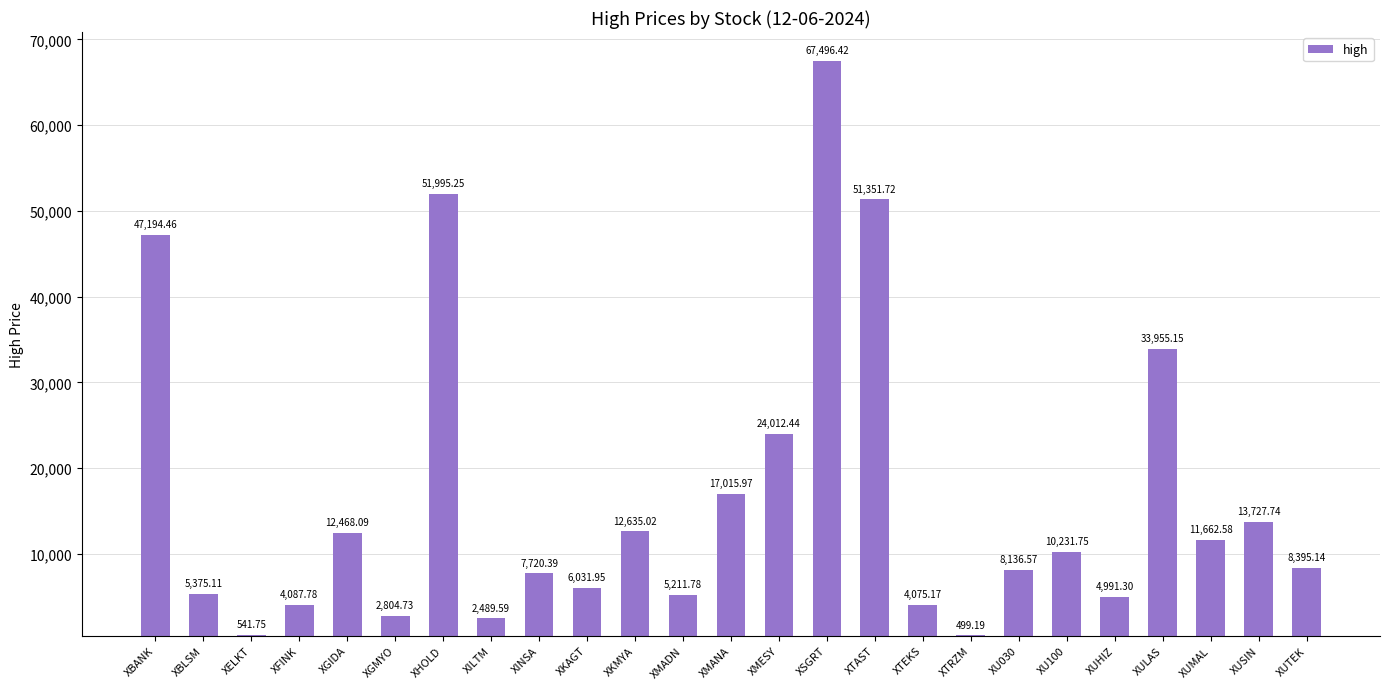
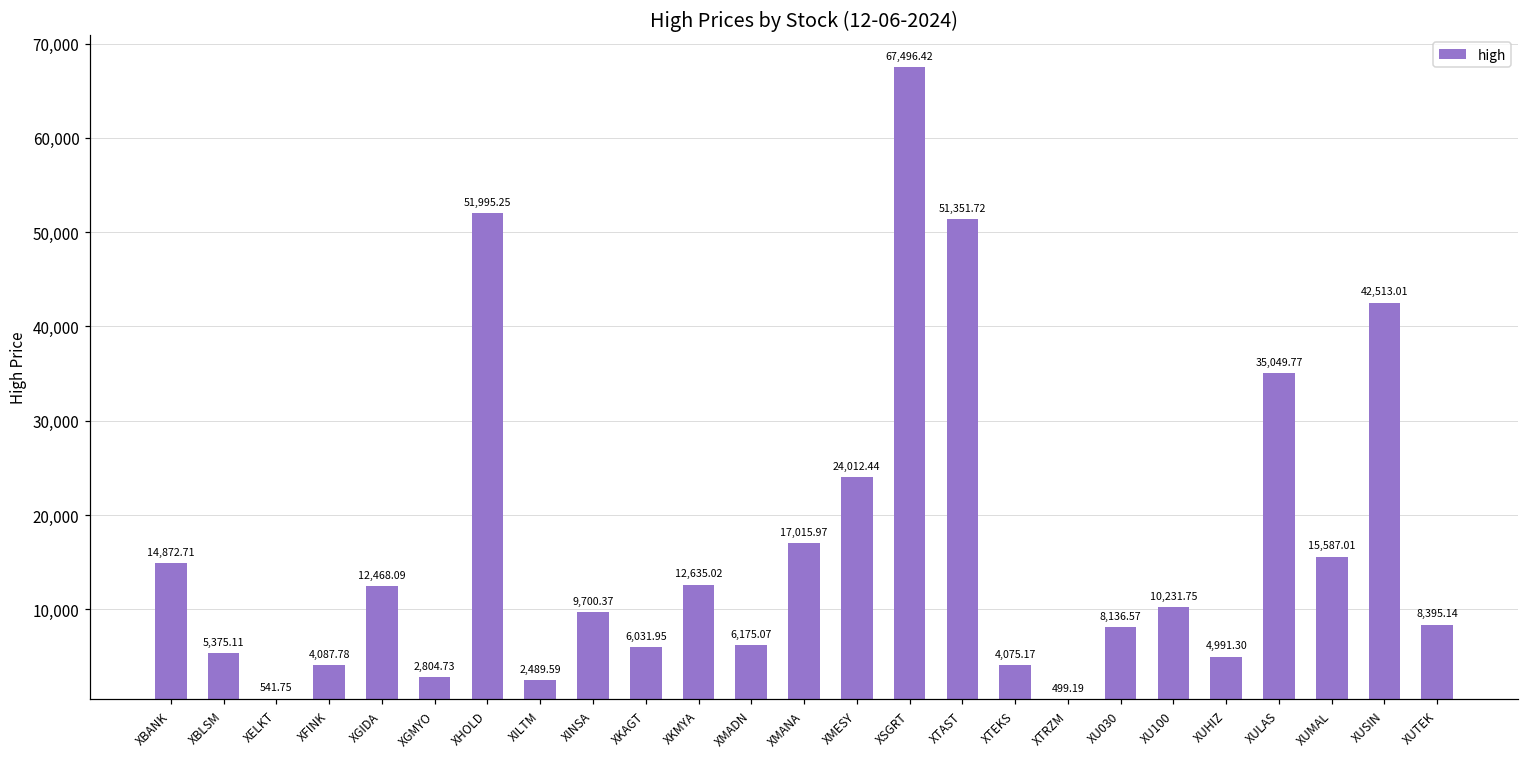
XBANK: 47,194.46 -> 14,872.71
XINSA: 7,720.39 -> 9,700.37
XMADN: 5,211.78 -> 6,175.07
XULAS: 33,955.15 -> 35,049.77
XUMAL: 11,662.58 -> 15,587.01
XUSIN: 13,727.74 -> 42,513.01
